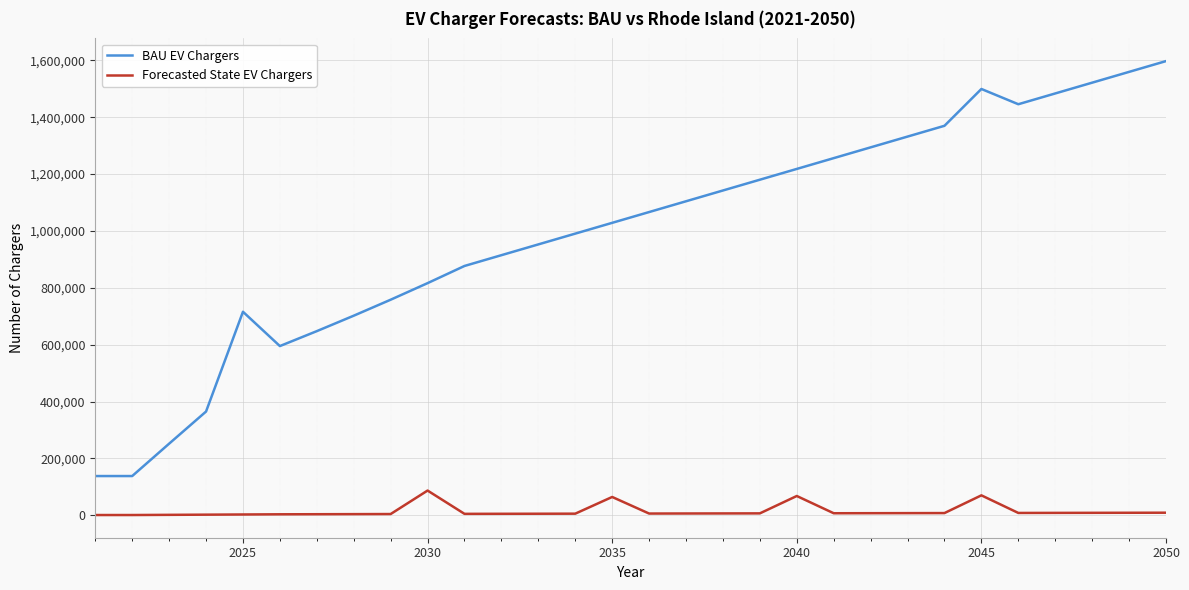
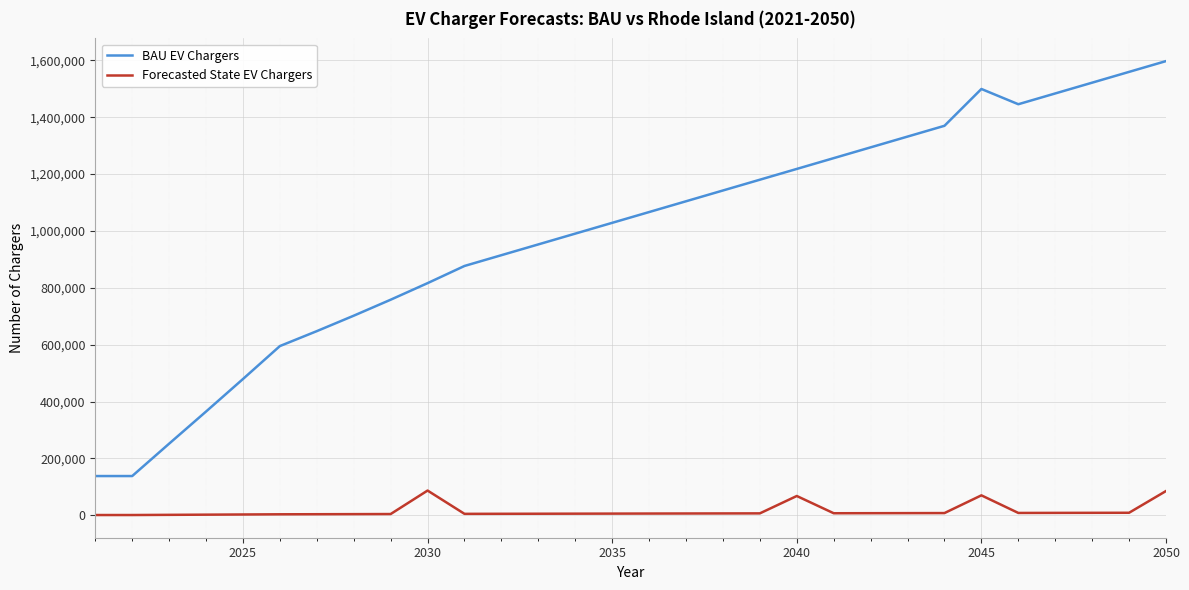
BAU EV Chargers, 2025: 720,000 -> 480,000
Forecasted State EV Chargers, 2035: 60,000 -> 10,000
Forecasted State EV Chargers, 2050: 10,000 -> 90,000
